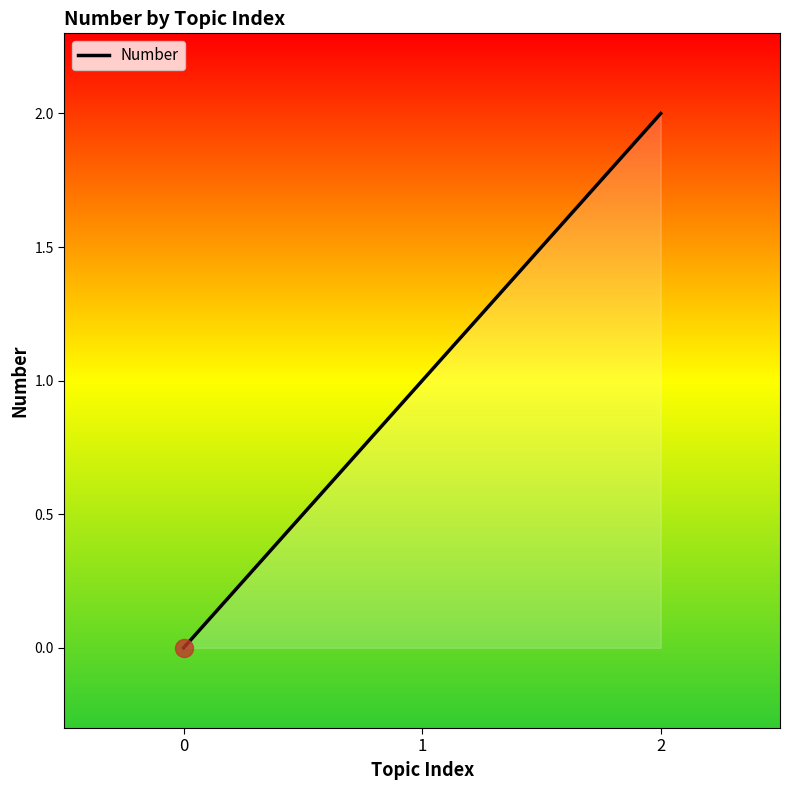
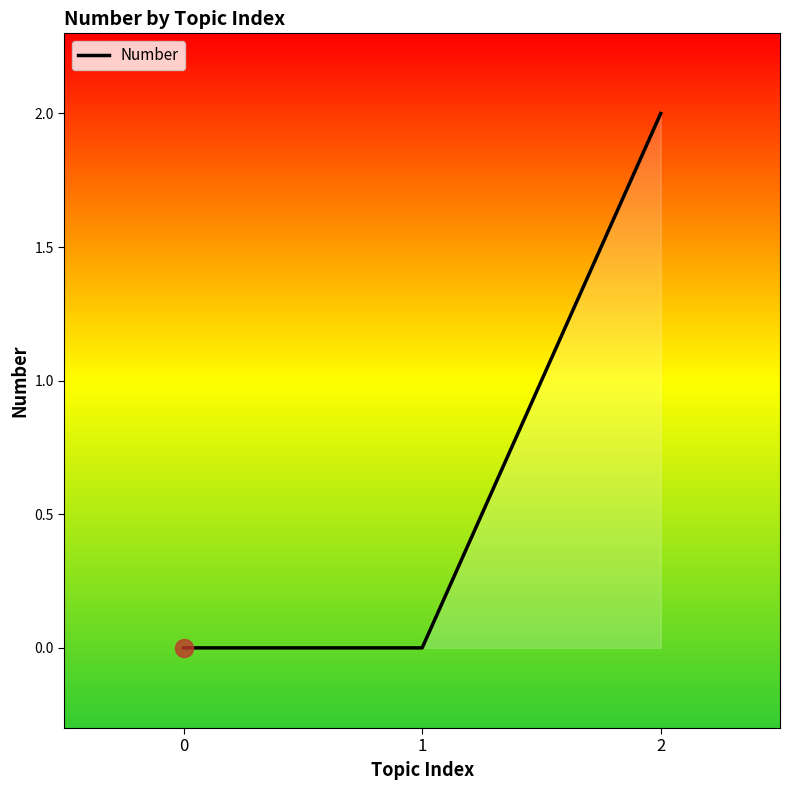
Number, 1: 1 -> 0
